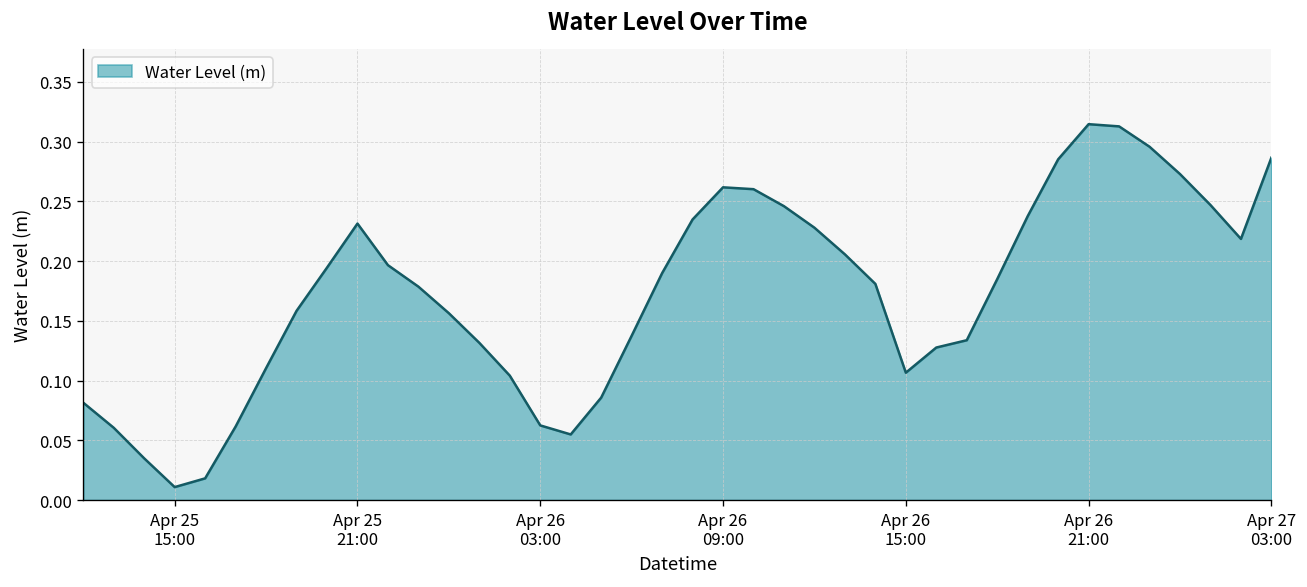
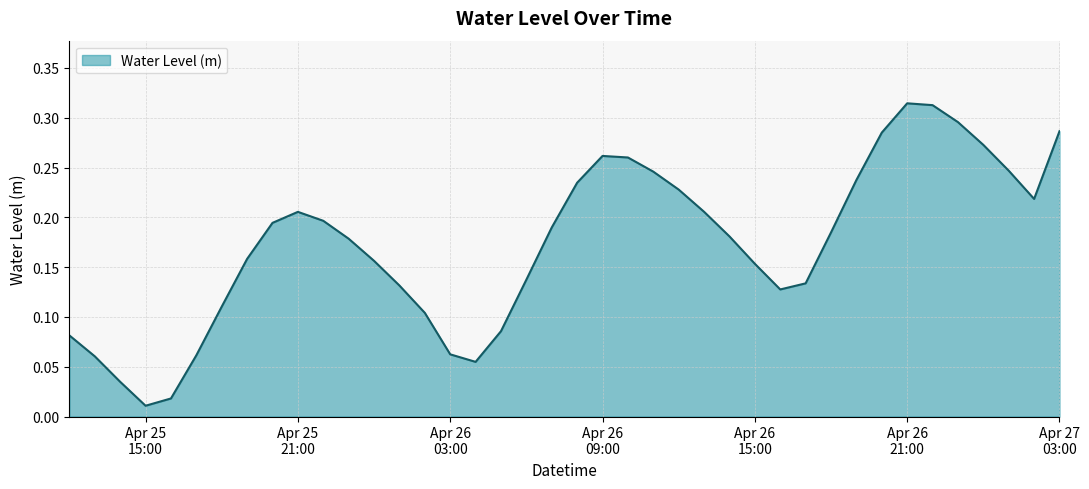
Apr 25 21:00: 0.23 -> 0.21
Apr 26 15:00: 0.11 -> 0.15
